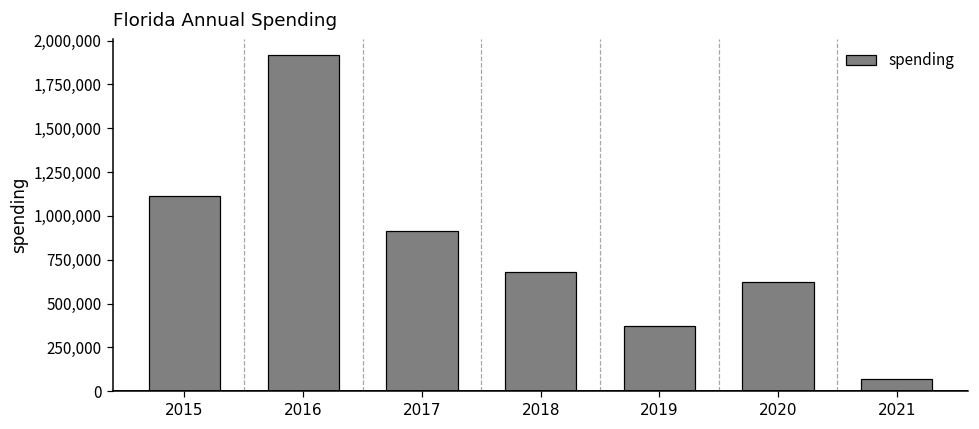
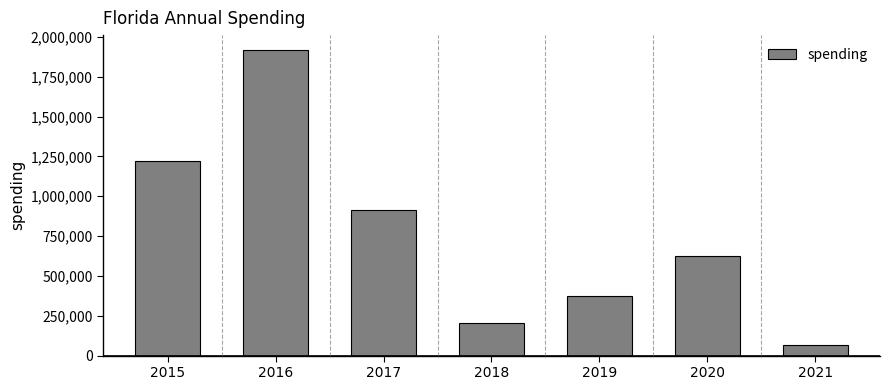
2015: 1,110,000 -> 1,220,000
2018: 680,000 -> 200,000
